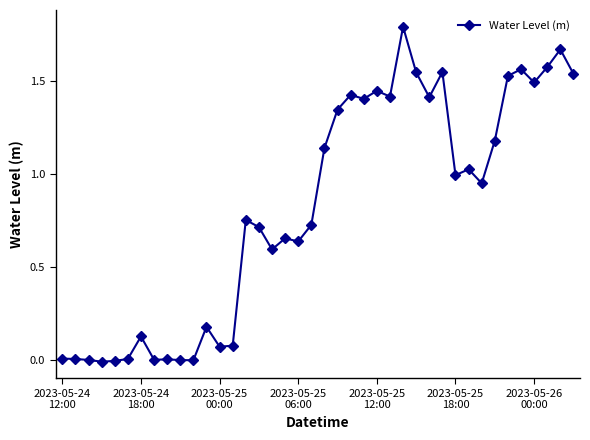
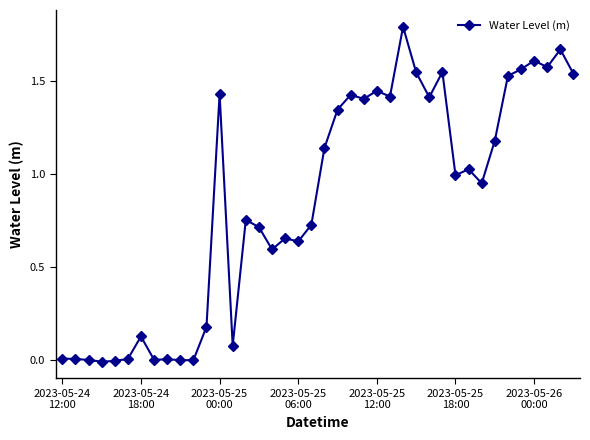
2023-05-25 00:00: 0.07 -> 1.43
2023-05-26 00:00: 1.49 -> 1.61
